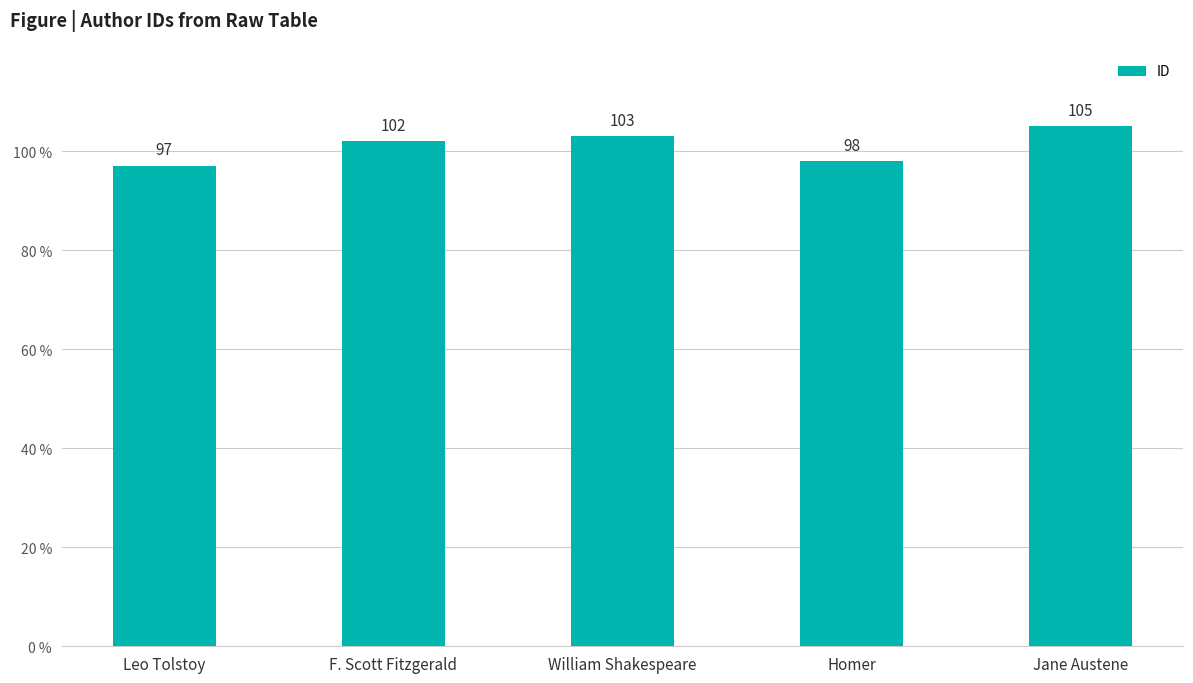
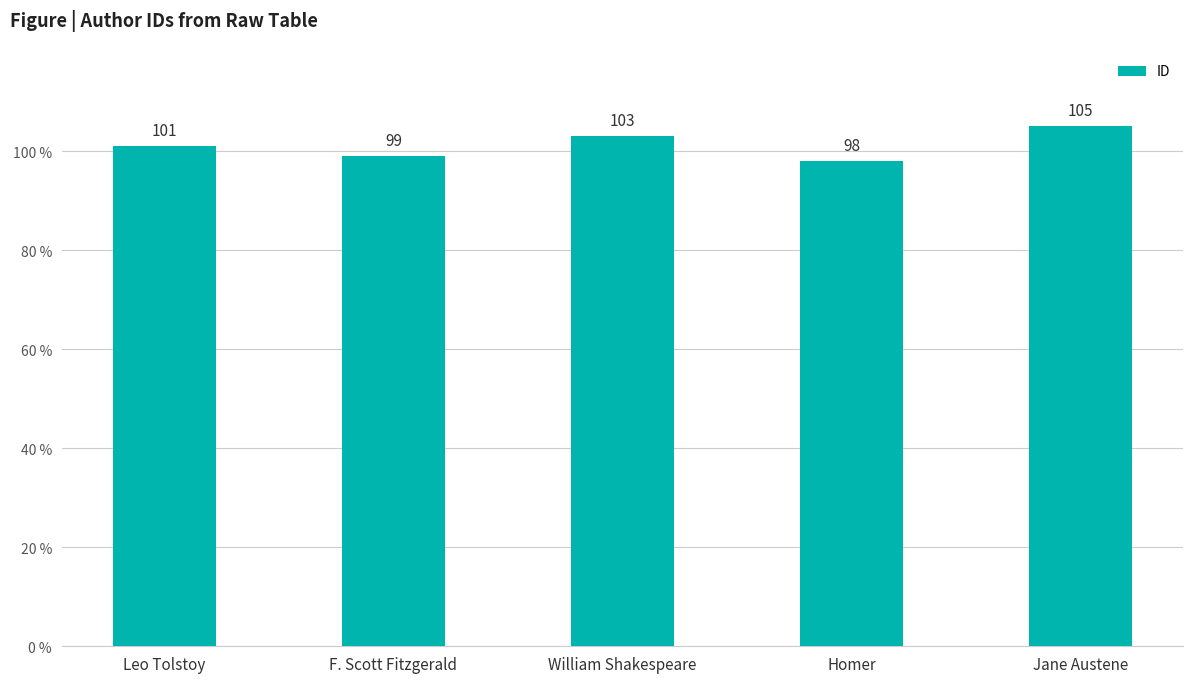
Leo Tolstoy: 97 -> 101
F. Scott Fitzgerald: 102 -> 99
